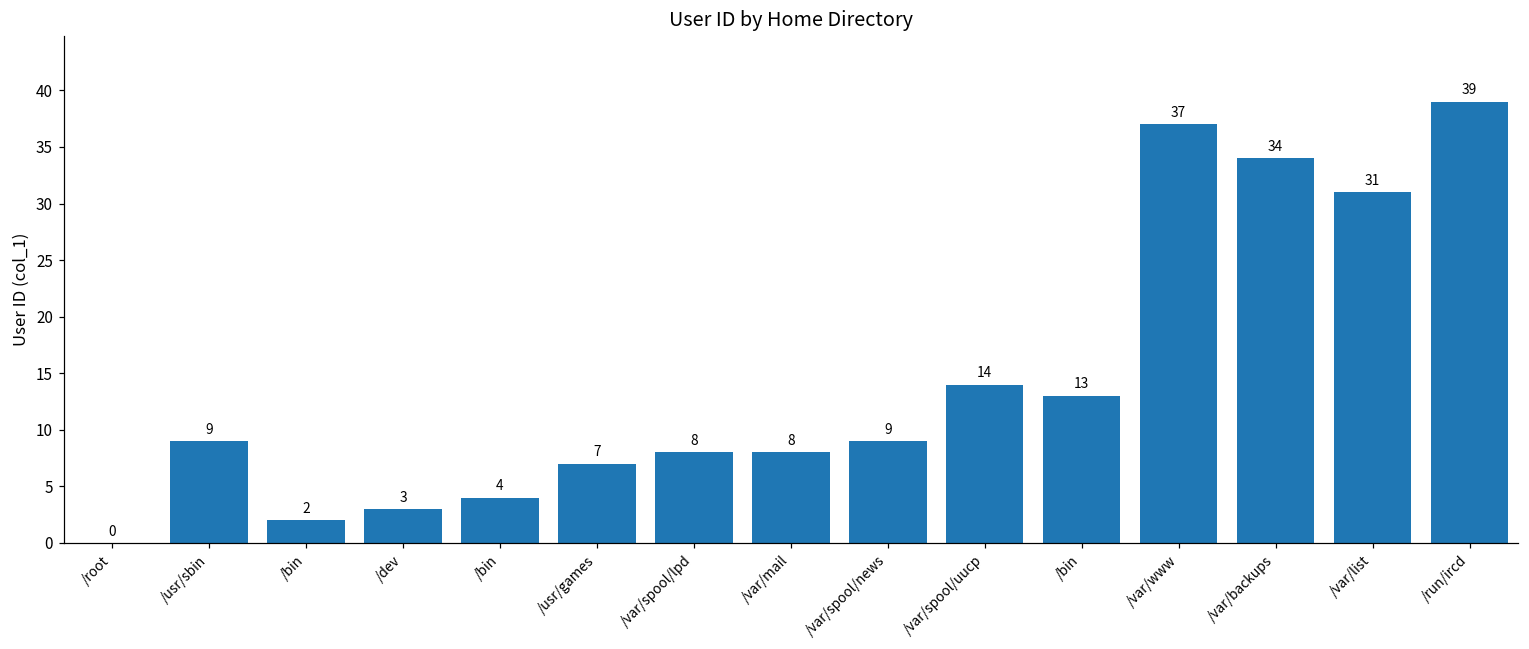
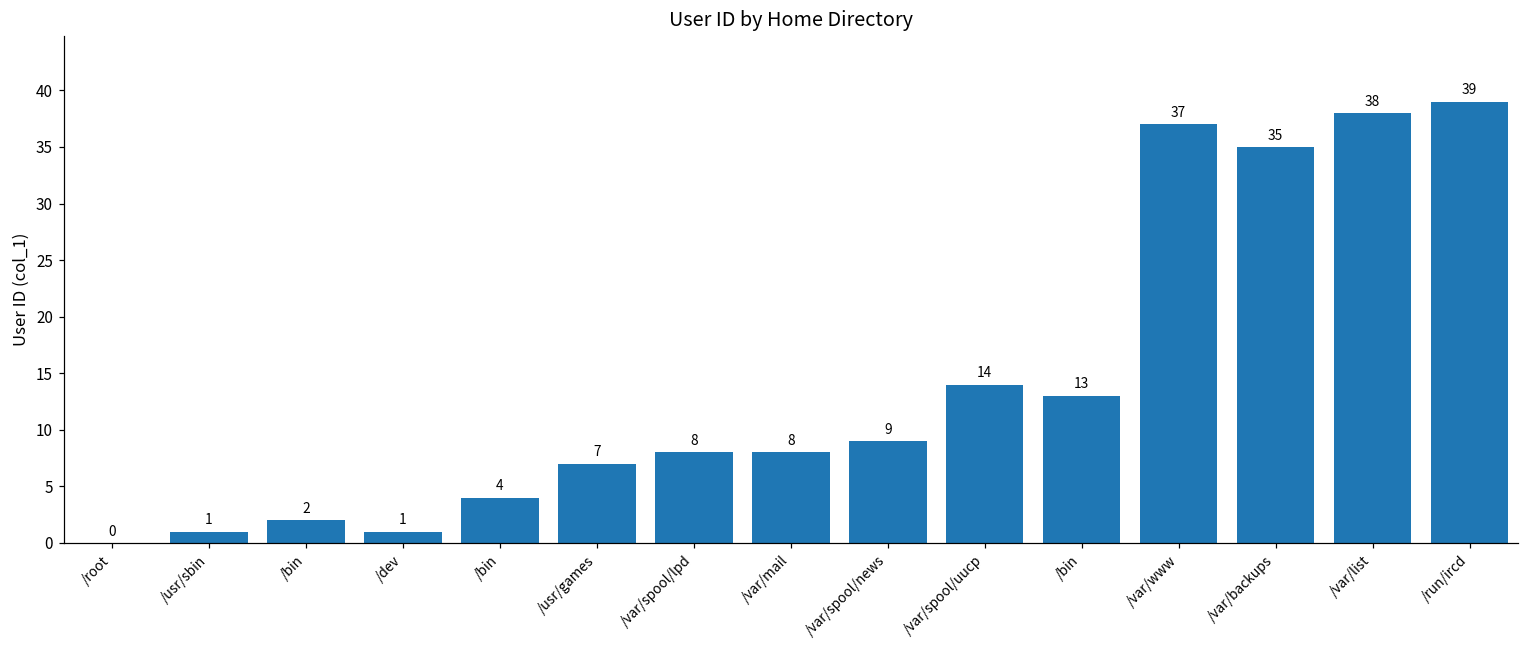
/usr/sbin: 9 -> 1
/dev: 3 -> 1
/var/backups: 34 -> 35
/var/list: 31 -> 38
